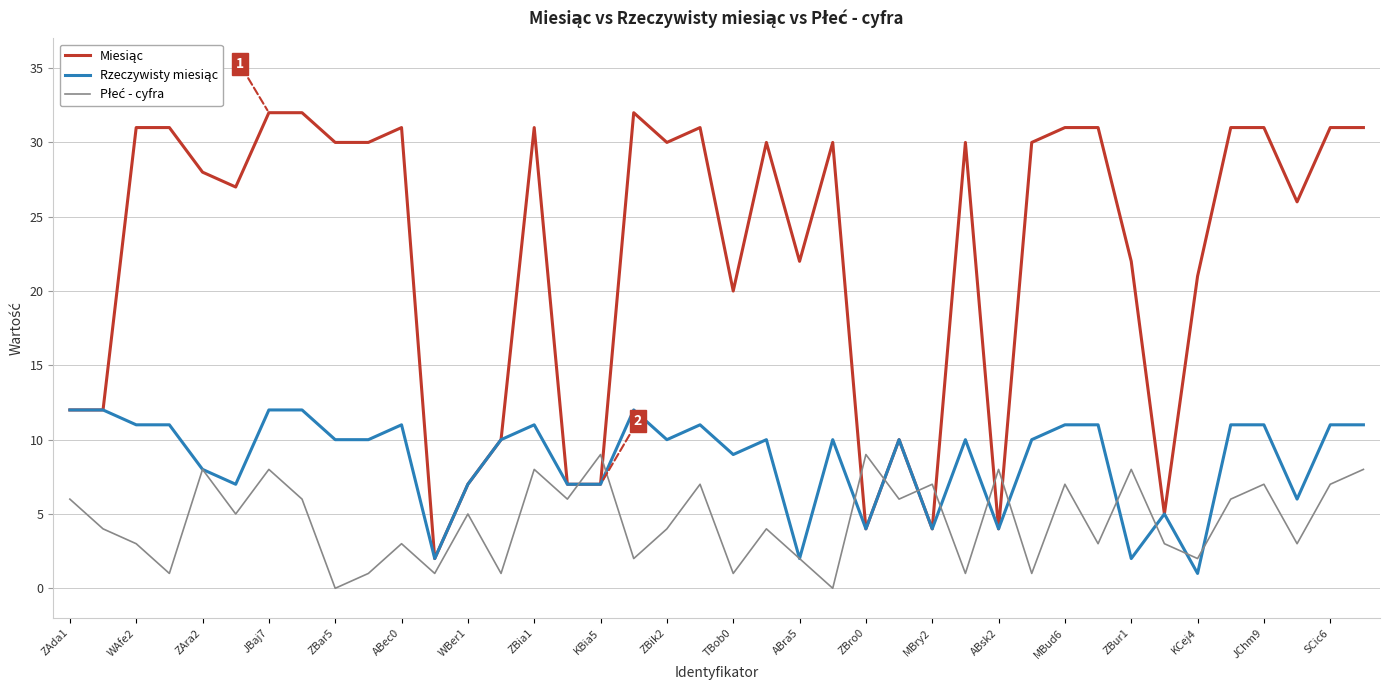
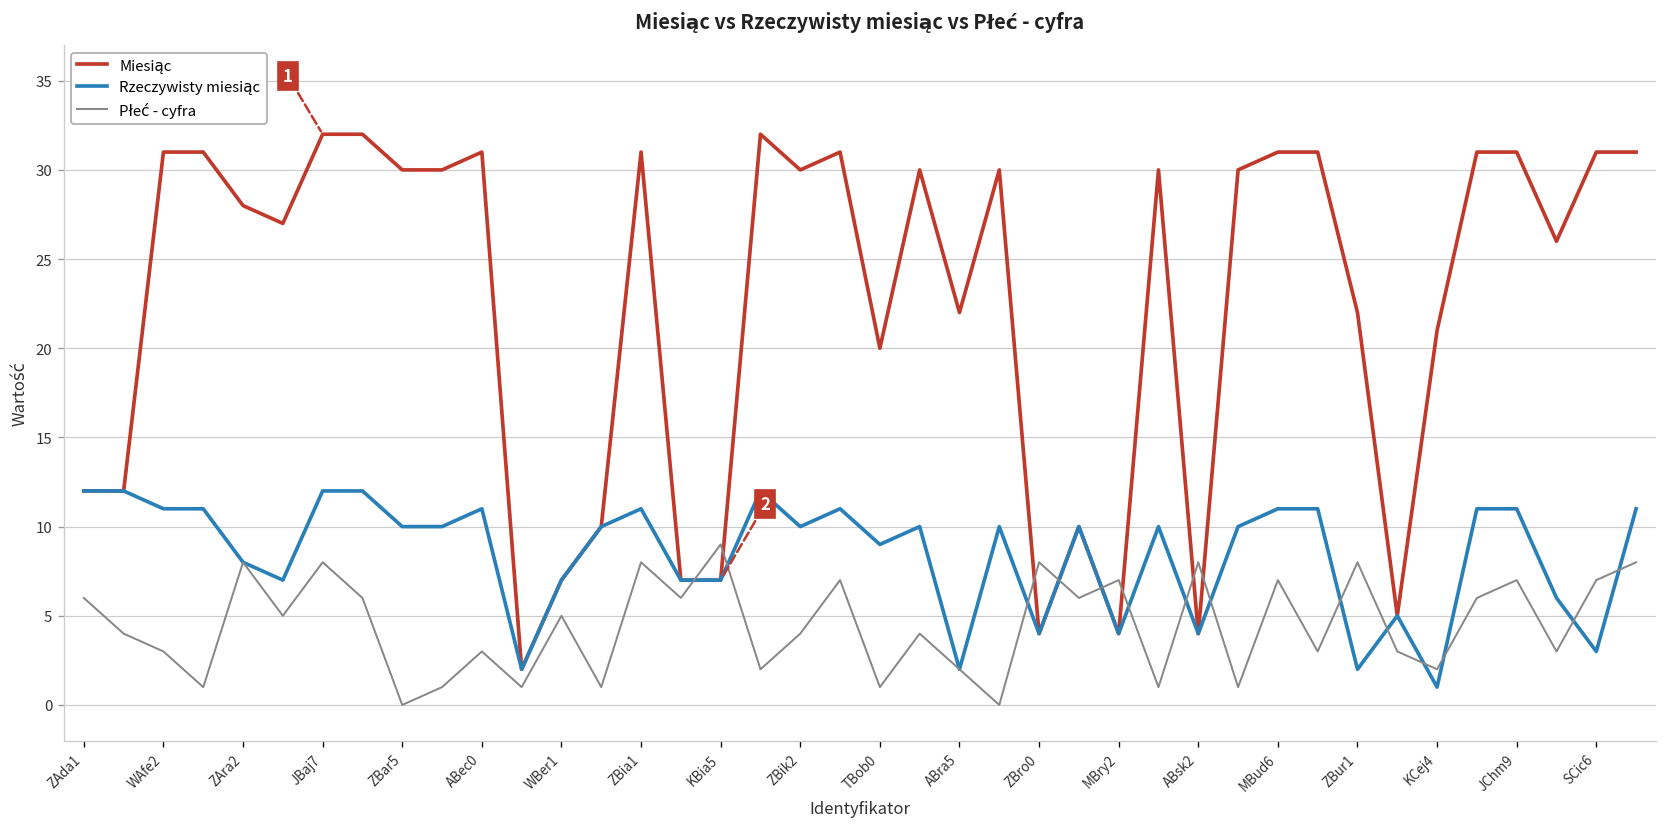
Płeć - cyfra, ZBro0: 9 -> 8
Rzeczywisty miesiąc, SCic6: 11 -> 3
